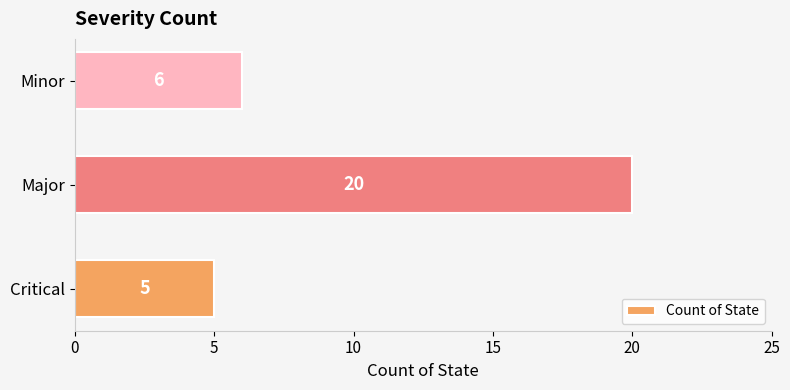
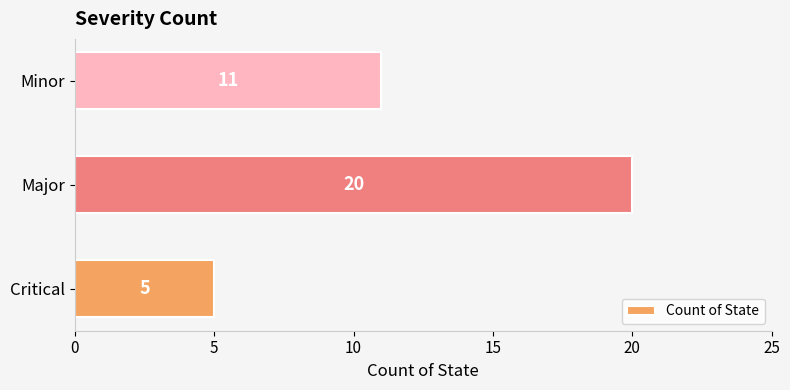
Minor: 6 -> 11
